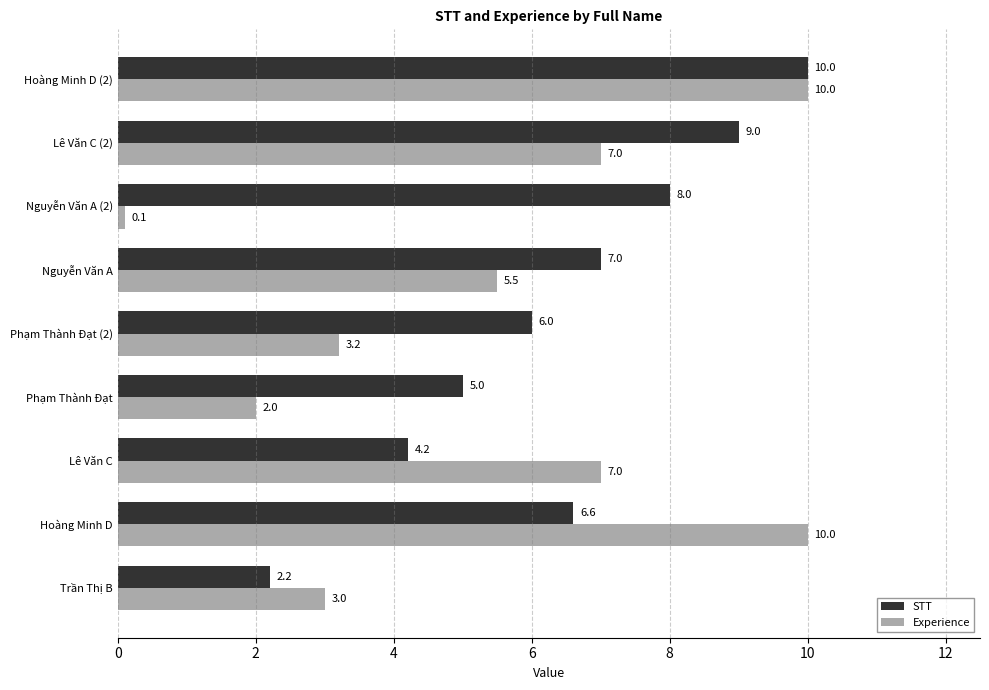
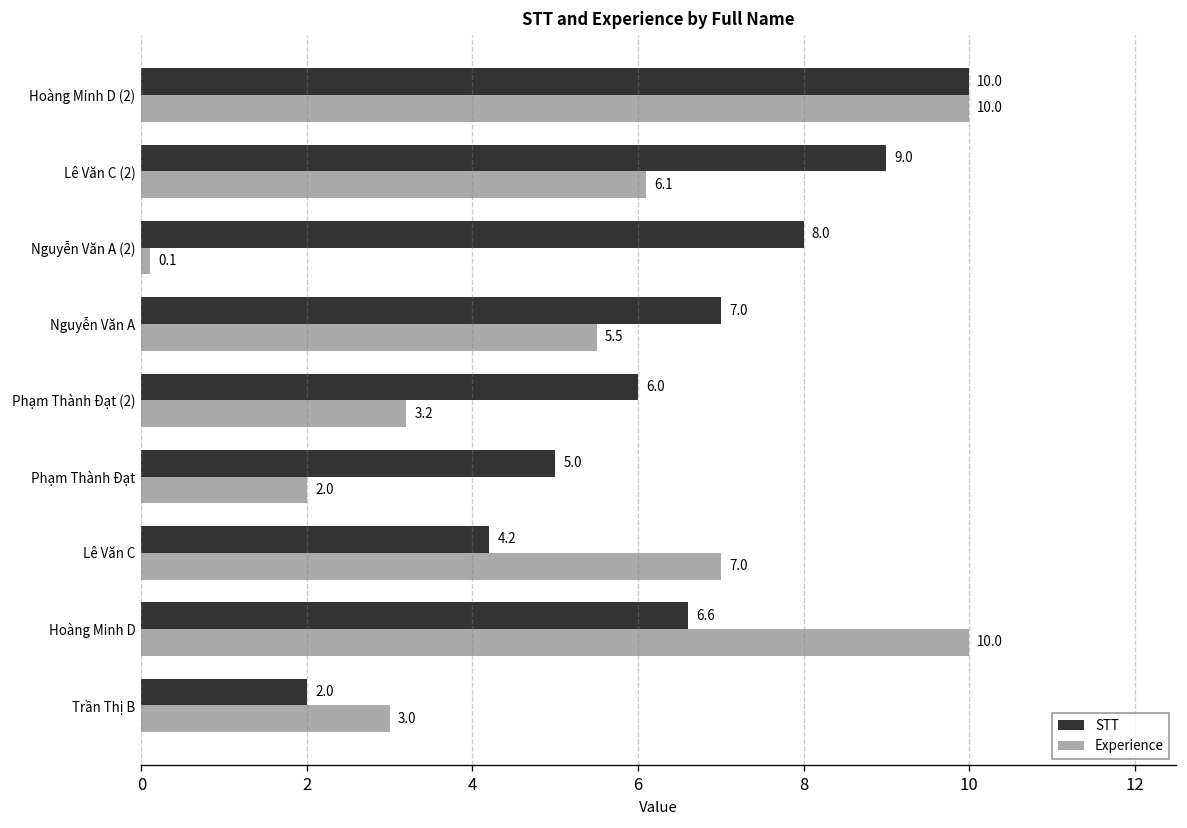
Experience, Lê Văn C (2): 7.0 -> 6.1
STT, Trần Thị B: 2.2 -> 2.0
